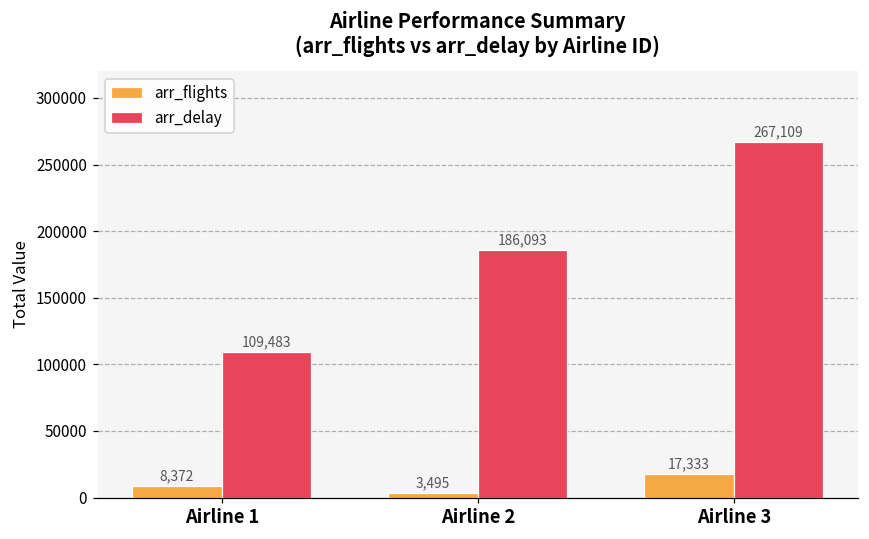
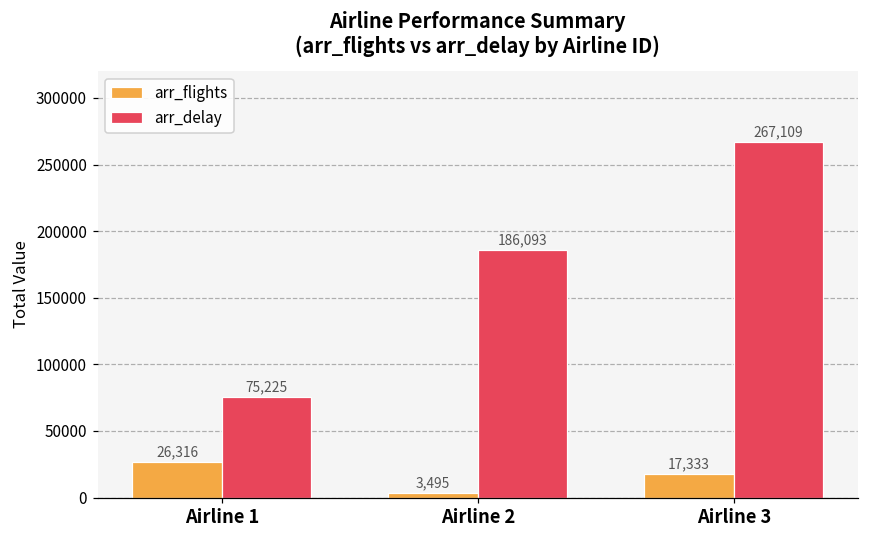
arr_flights, Airline 1: 8,372 -> 26,316
arr_delay, Airline 1: 109,483 -> 75,225
